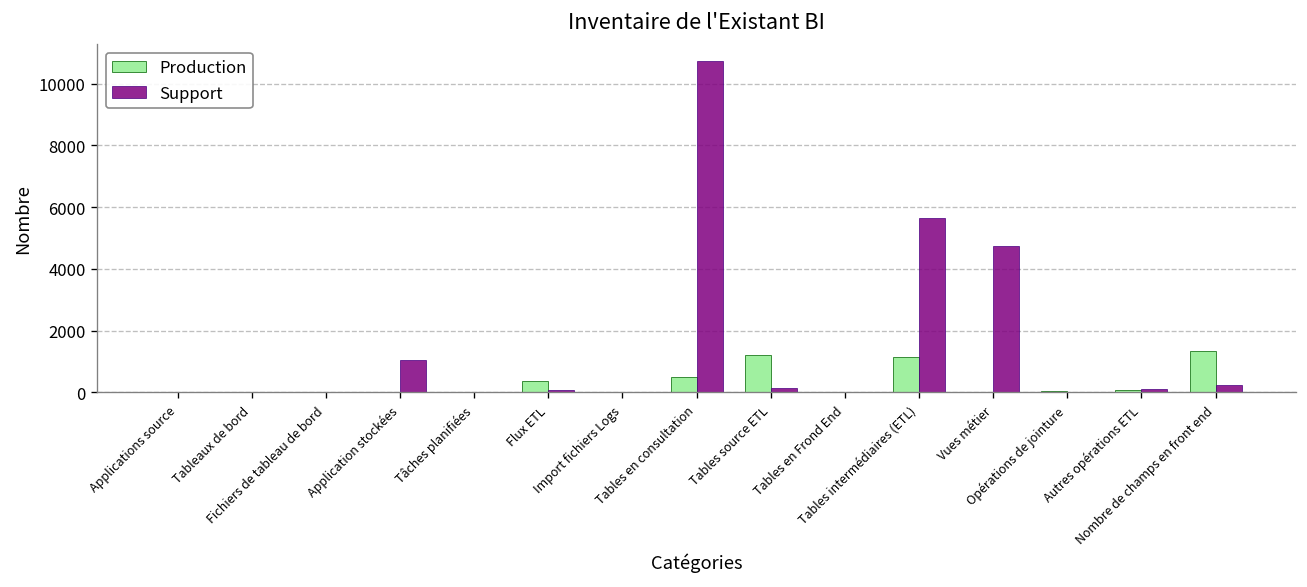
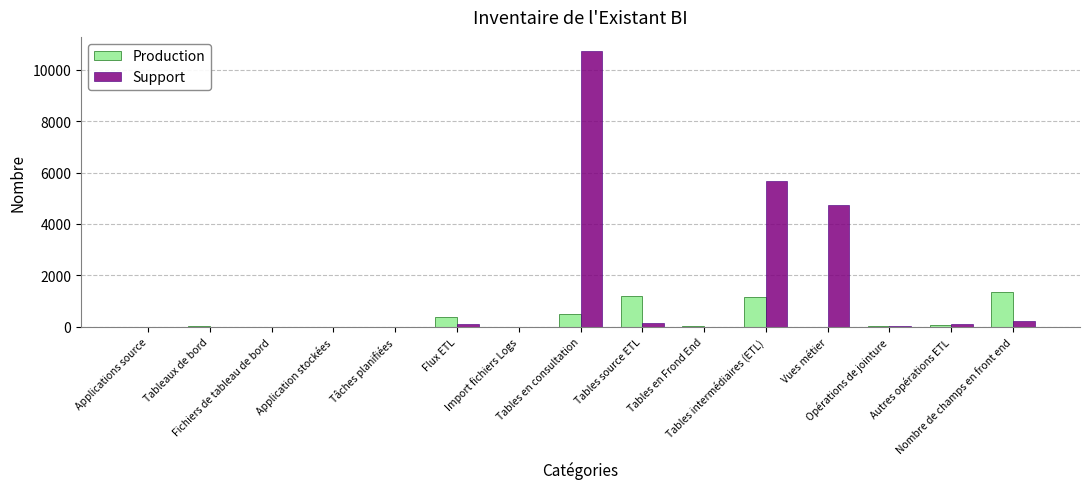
Support, Application stockées: 1000 -> 0
